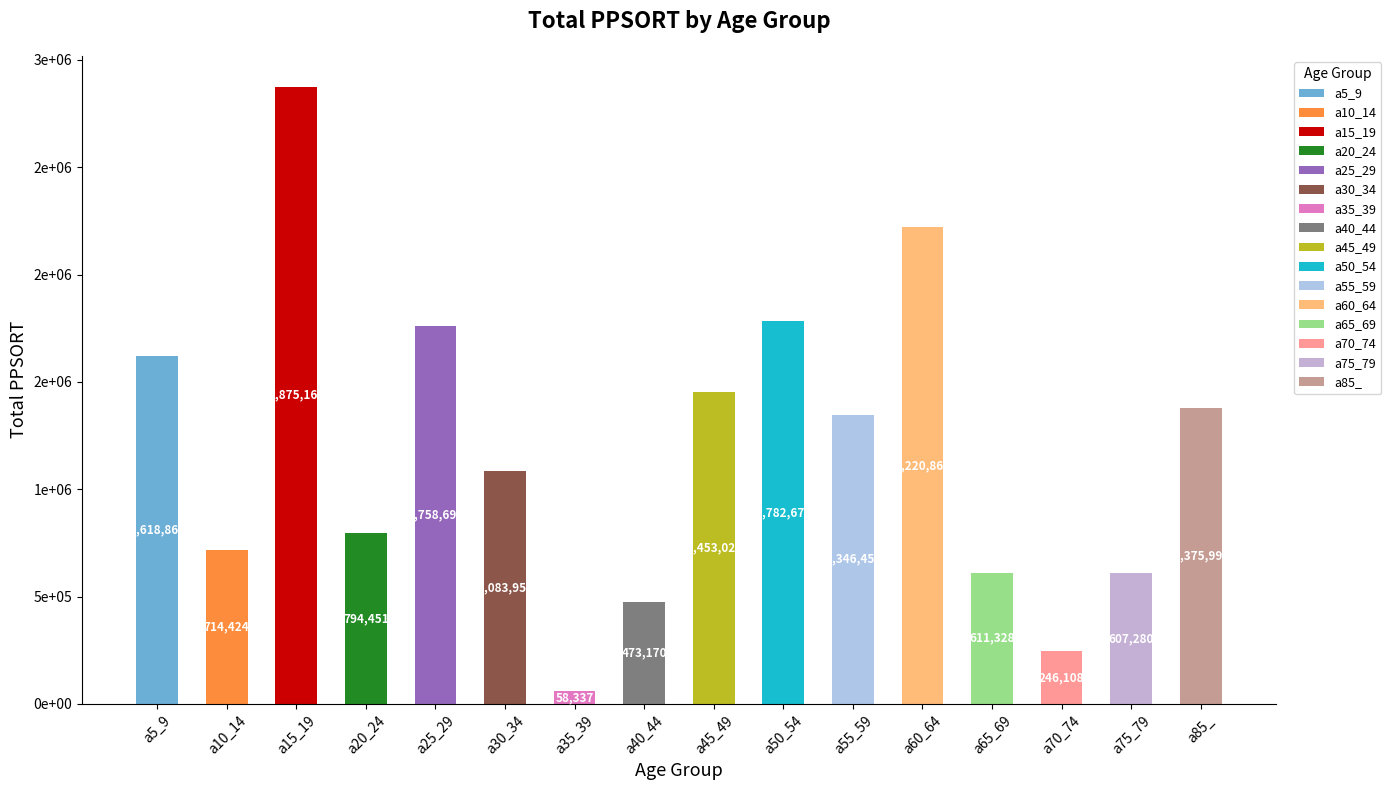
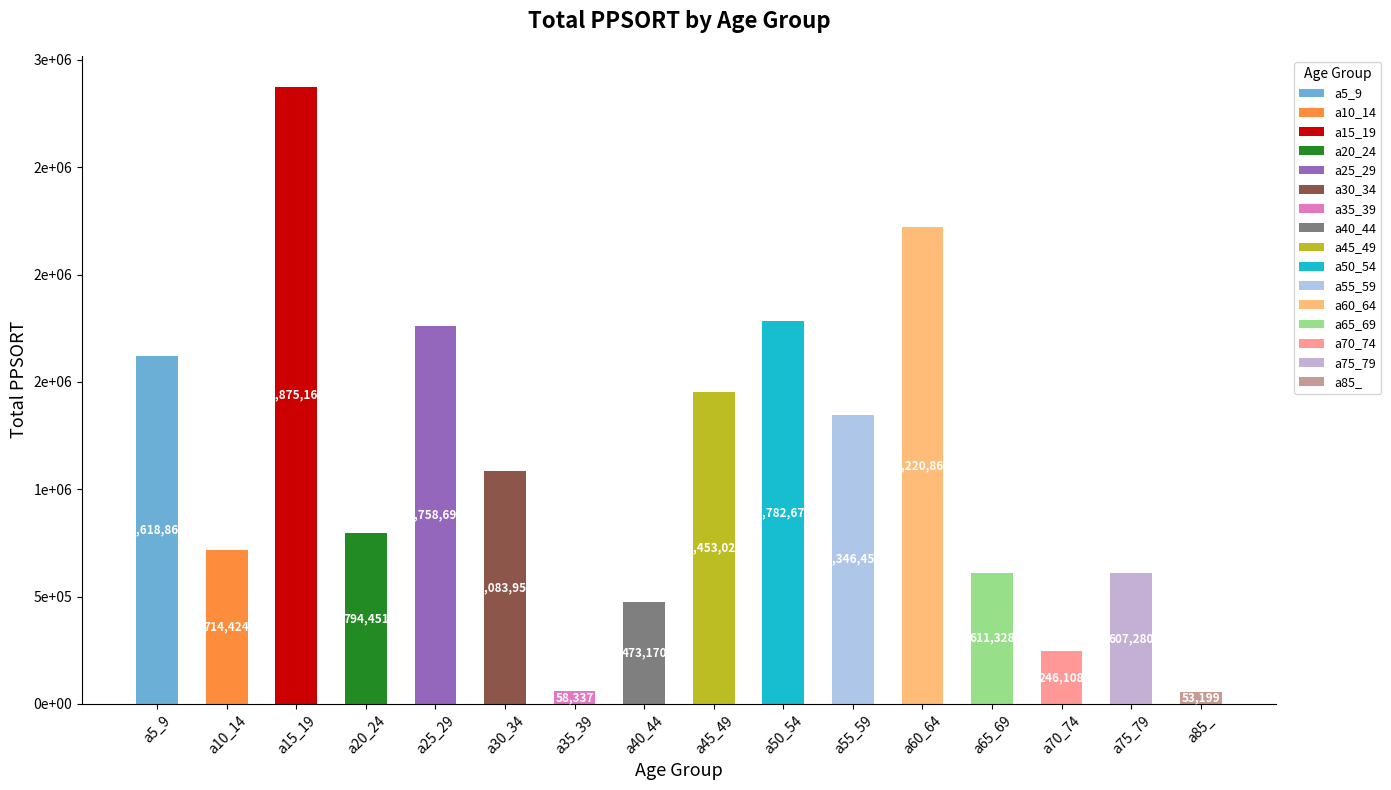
a85_: 1,375,993 -> 53,199
